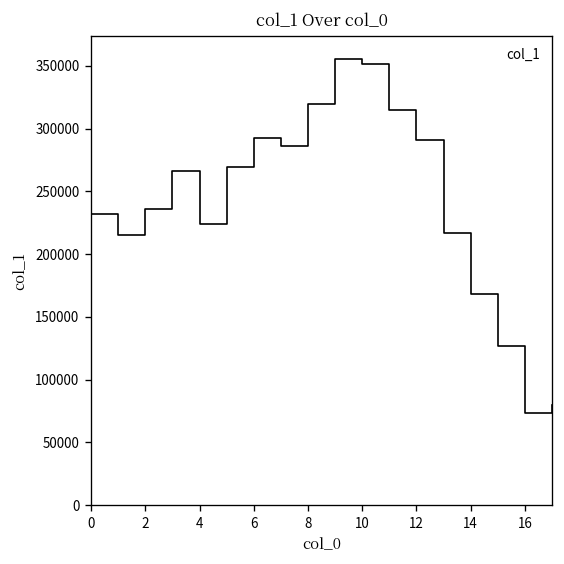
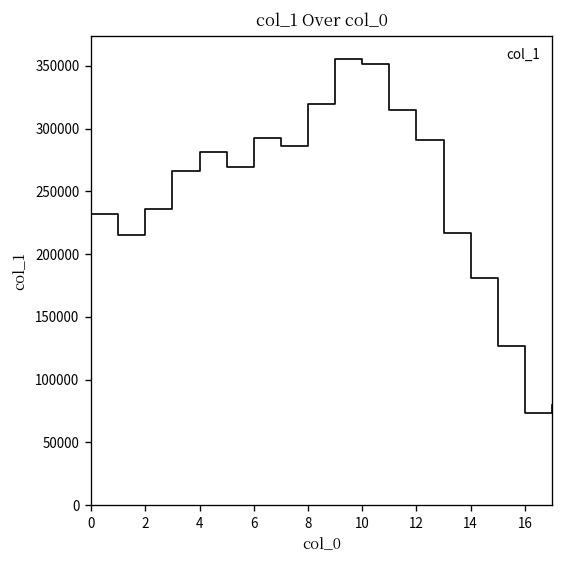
4: 224000 -> 282000
14: 168000 -> 181000
